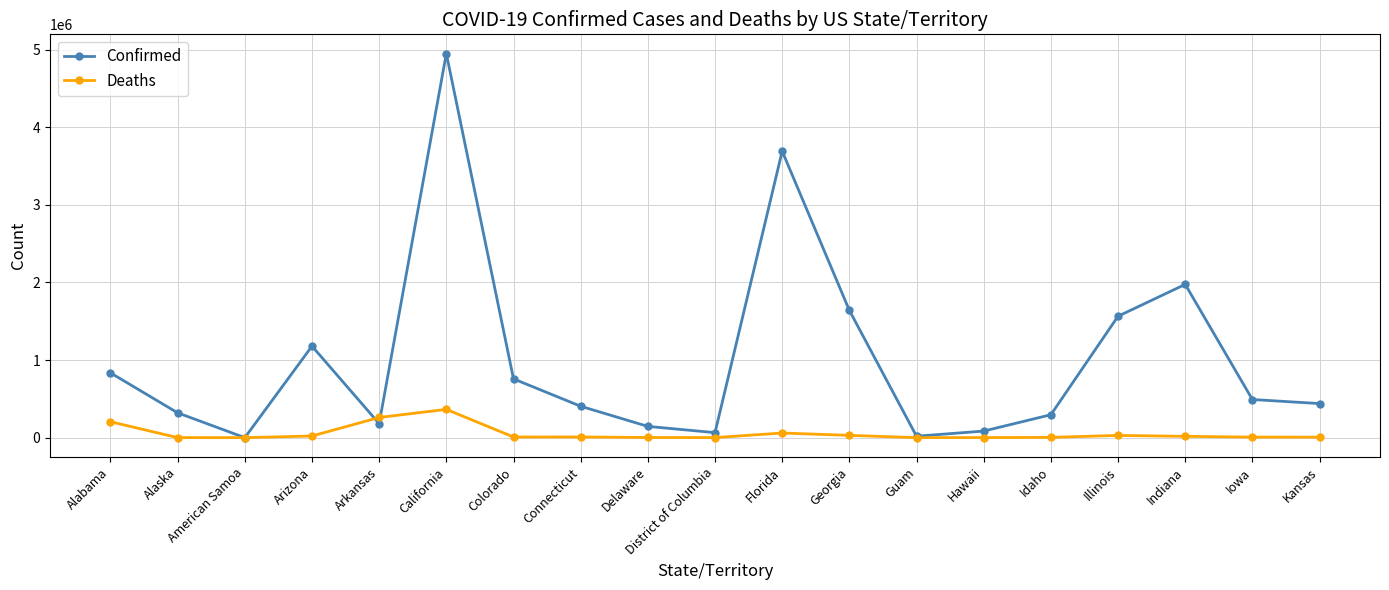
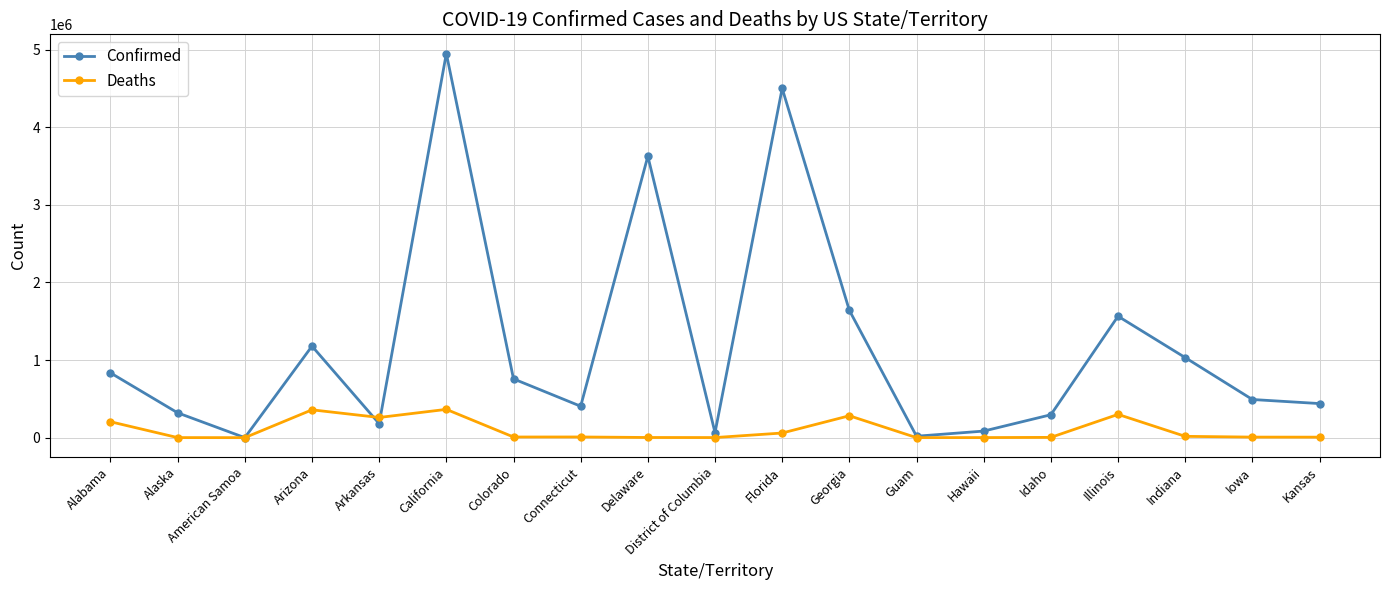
Deaths, Arizona: 0 -> 400000
Confirmed, Delaware: 100000 -> 3600000
Confirmed, Florida: 3700000 -> 4500000
Deaths, Georgia: 0 -> 300000
Deaths, Illinois: 0 -> 300000
Confirmed, Indiana: 2000000 -> 1000000
